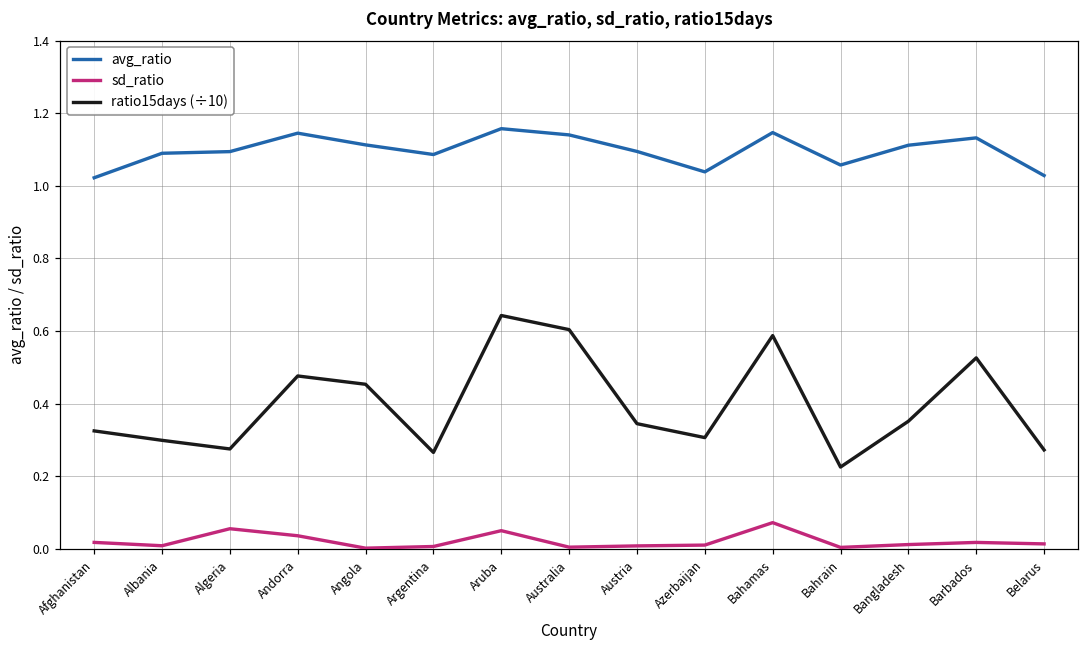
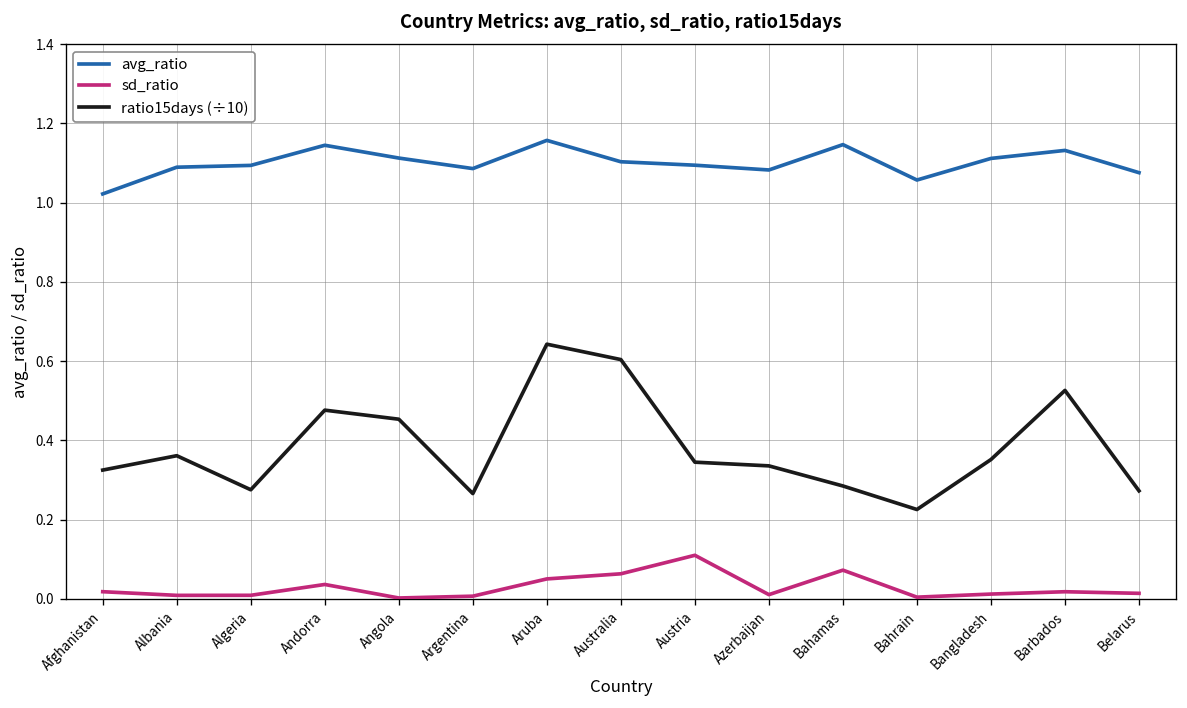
ratio15days (÷10), Albania: 0.30 -> 0.36
sd_ratio, Algeria: 0.06 -> 0.01
avg_ratio, Australia: 1.14 -> 1.10
sd_ratio, Australia: 0.00 -> 0.06
sd_ratio, Austria: 0.01 -> 0.11
avg_ratio, Azerbaijan: 1.04 -> 1.08
ratio15days (÷10), Azerbaijan: 0.31 -> 0.34
ratio15days (÷10), Bahamas: 0.59 -> 0.28
avg_ratio, Belarus: 1.03 -> 1.08
